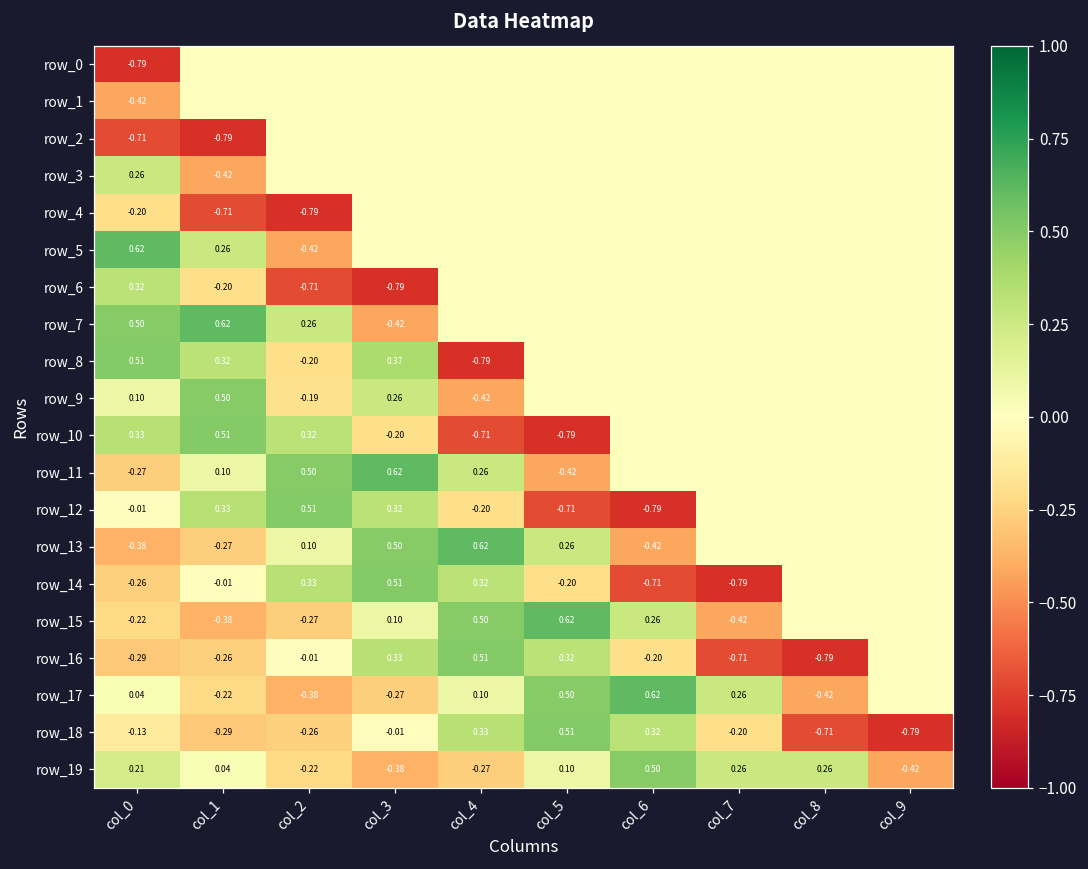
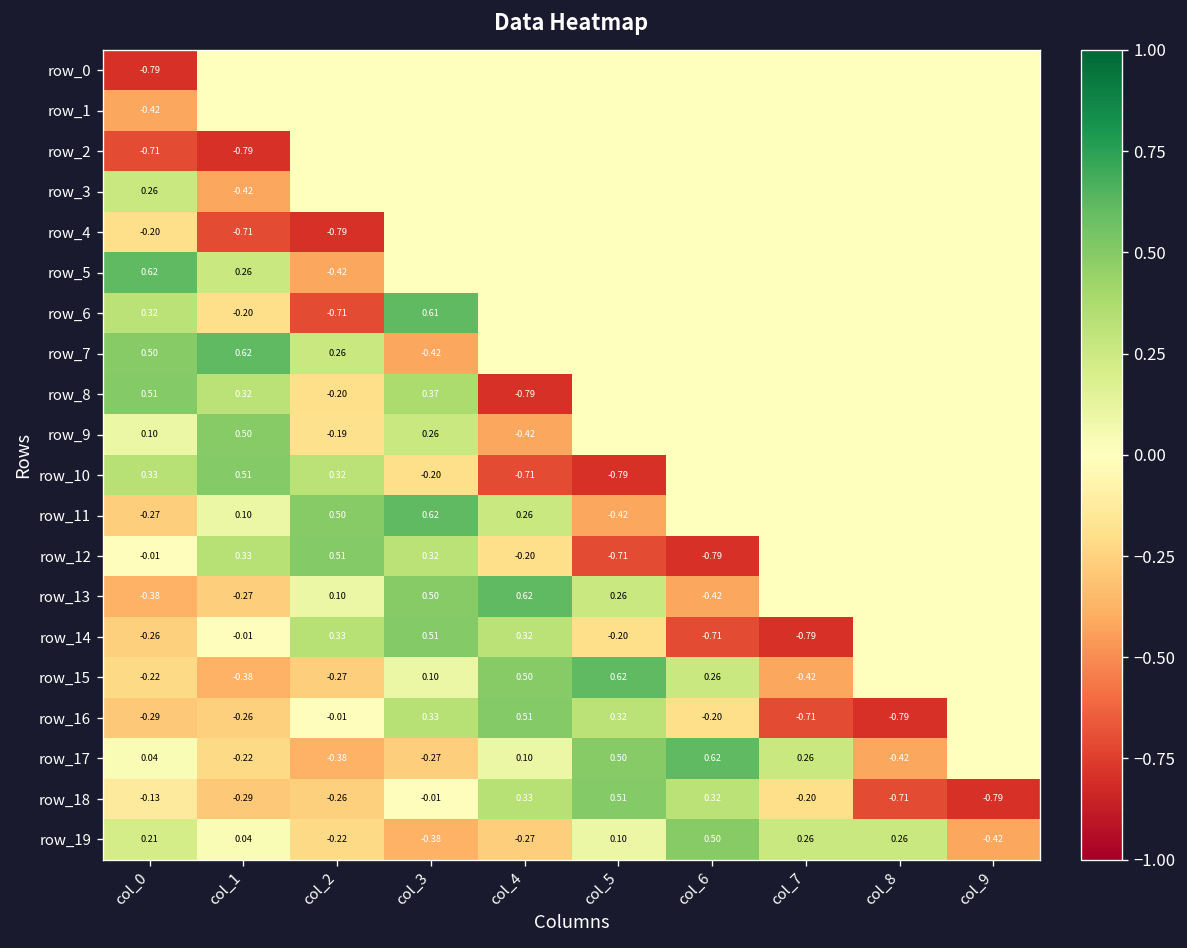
row_6, col_3: -0.79 -> 0.61
